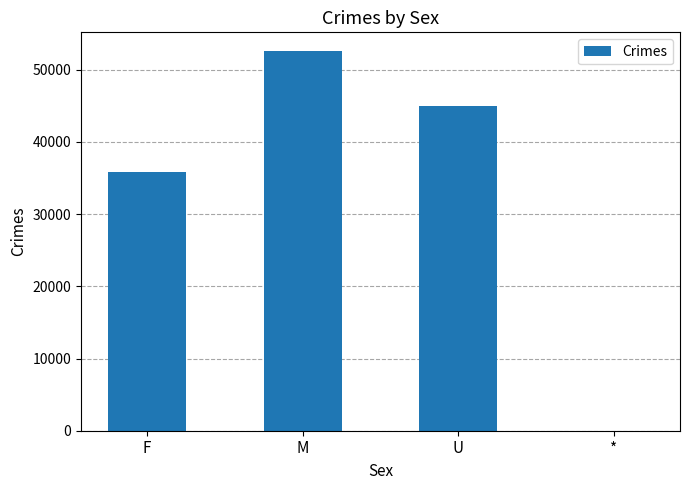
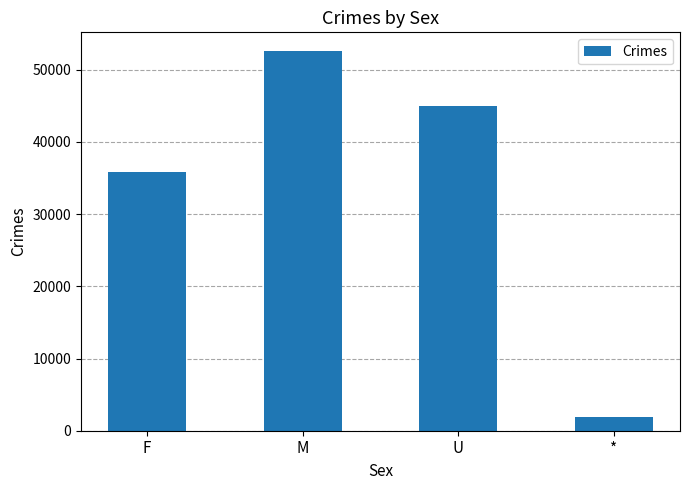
*: 0 -> 2000
